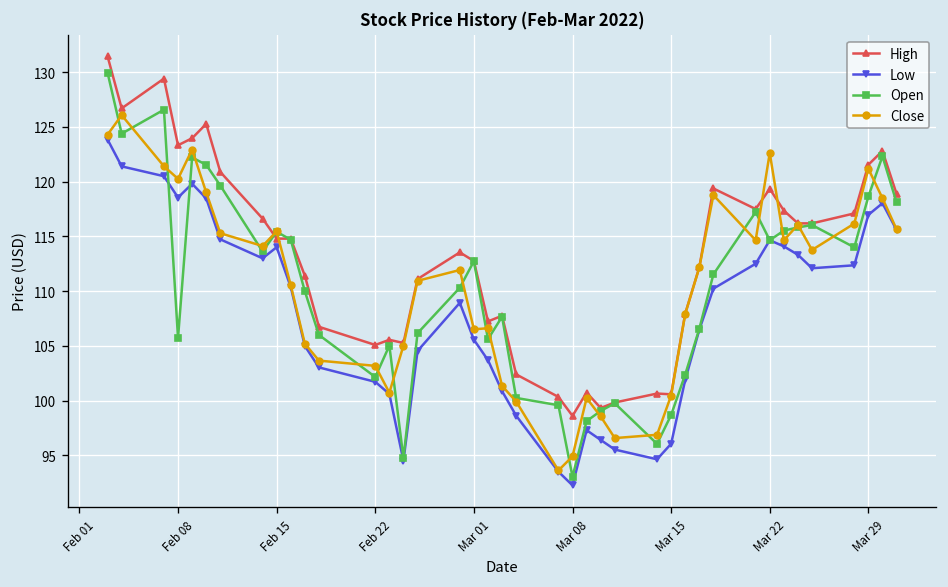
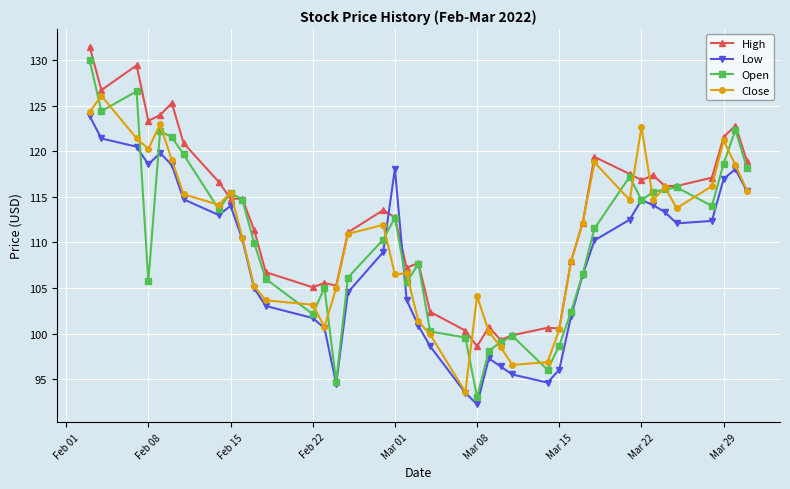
Low, Mar 01: 106 -> 118
Close, Mar 08: 95 -> 104
High, Mar 22: 119 -> 117
